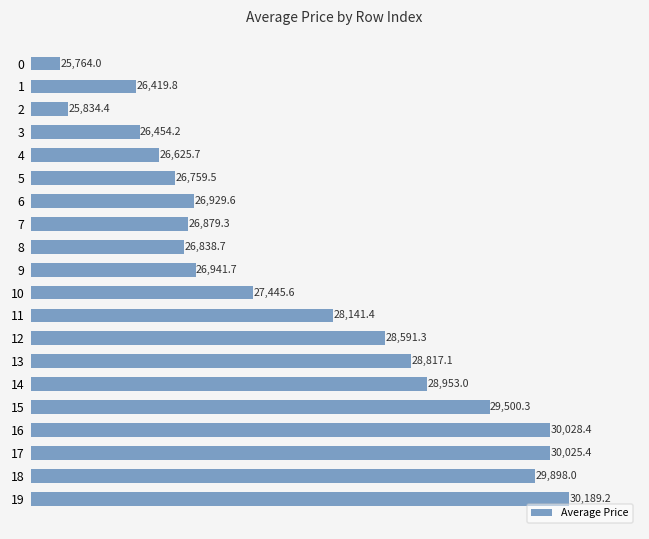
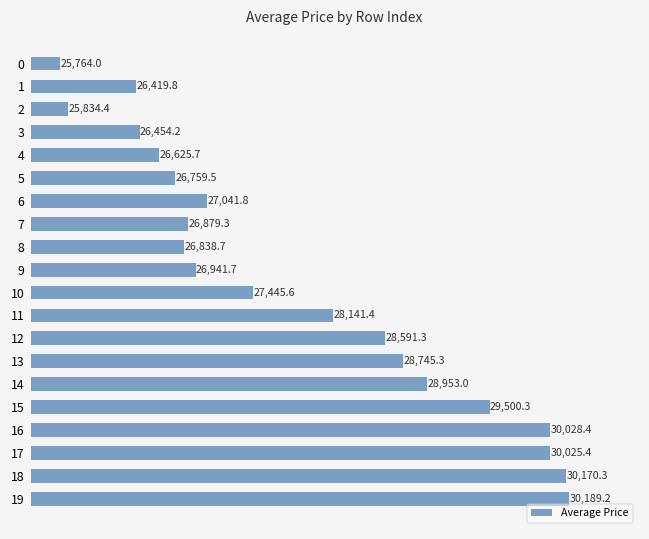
6: 26,929.6 -> 27,041.8
13: 28,817.1 -> 28,745.3
18: 29,898.0 -> 30,170.3
